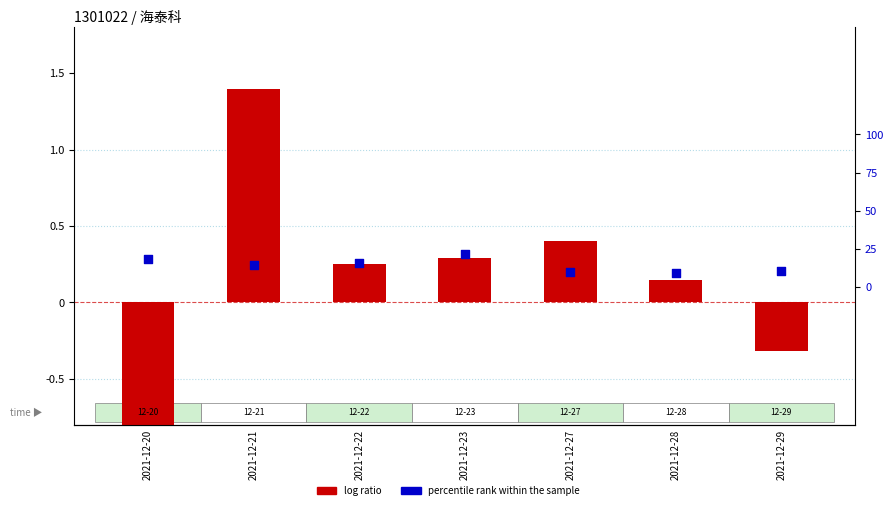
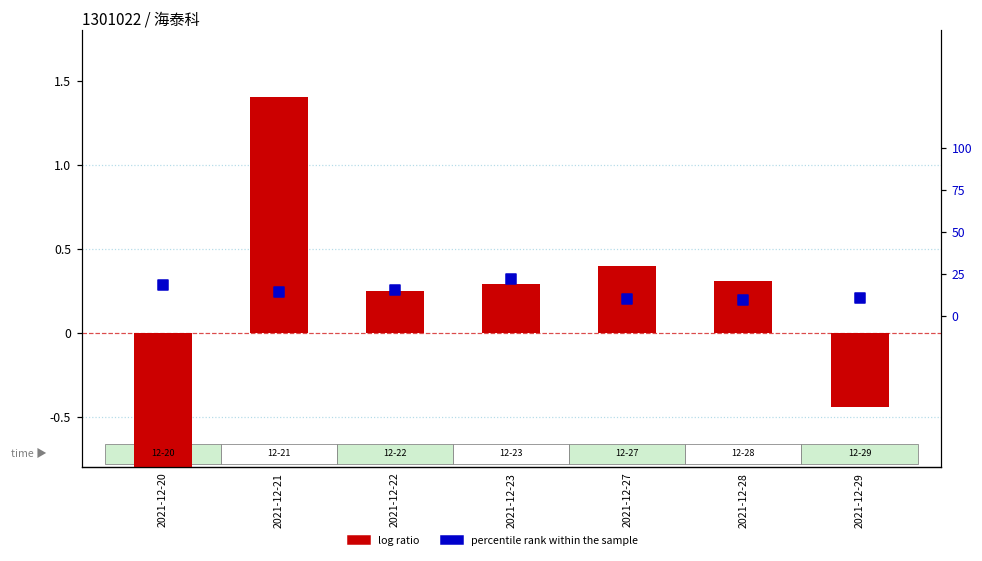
log ratio, 2021-12-28: 0.15 -> 0.31
log ratio, 2021-12-29: -0.32 -> -0.44
